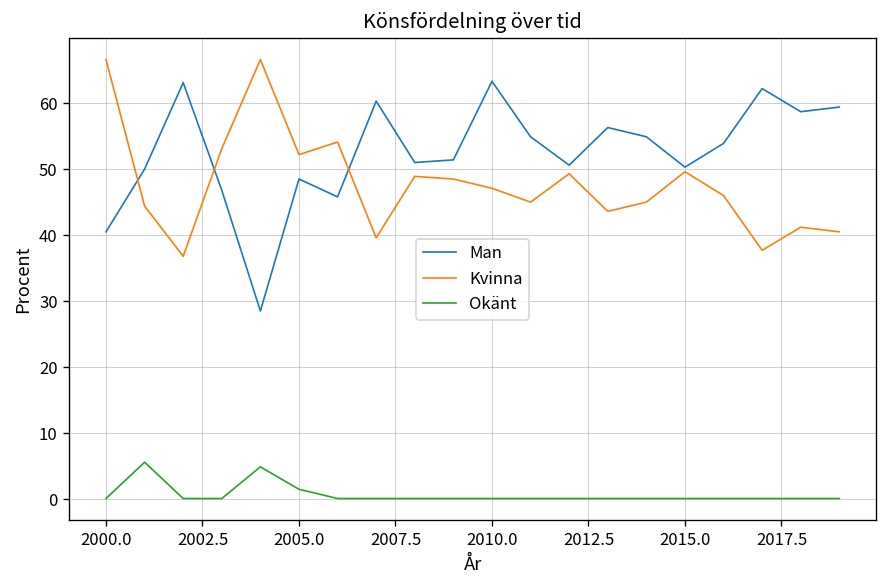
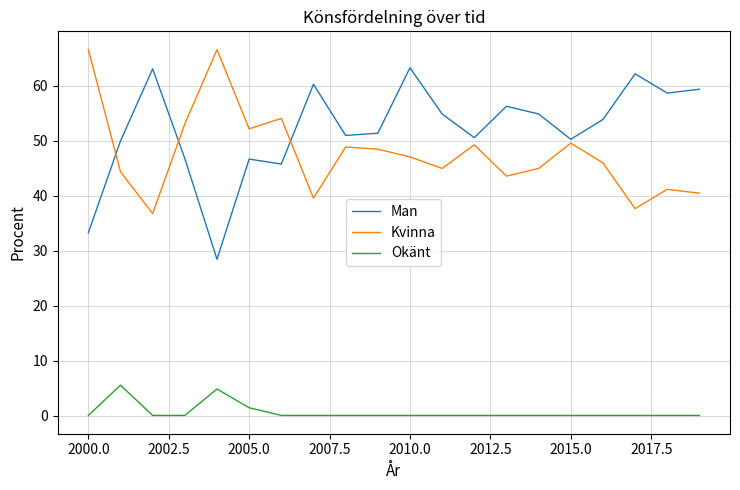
Man, 2000.0: 41 -> 33
Man, 2005.0: 49 -> 47
